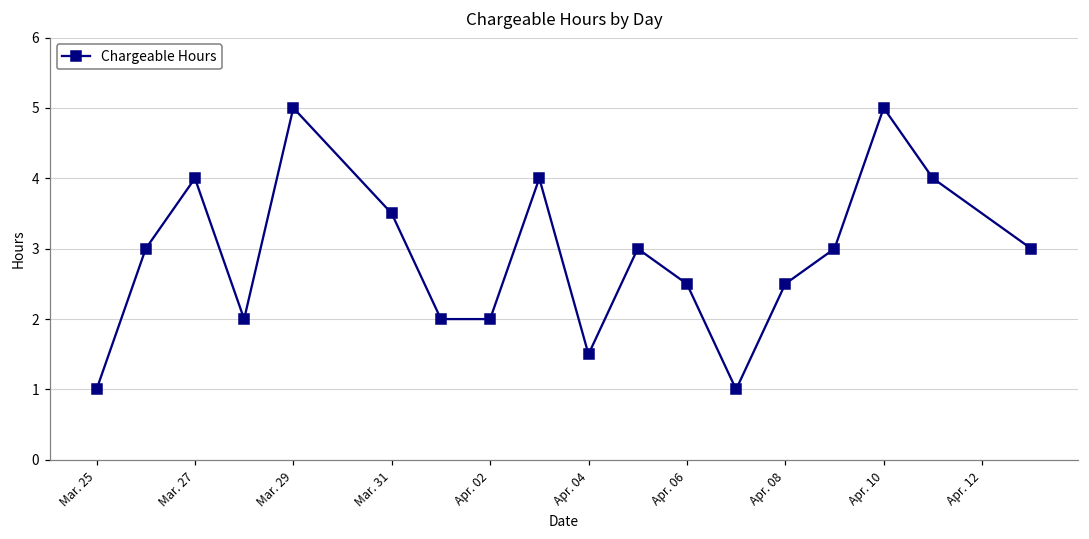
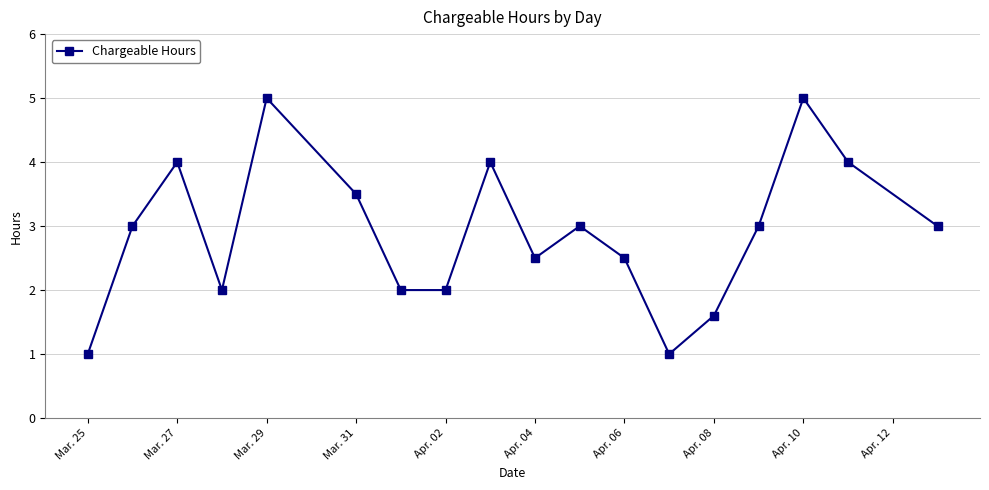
Apr. 04: 1.5 -> 2.5
Apr. 08: 2.5 -> 1.6
